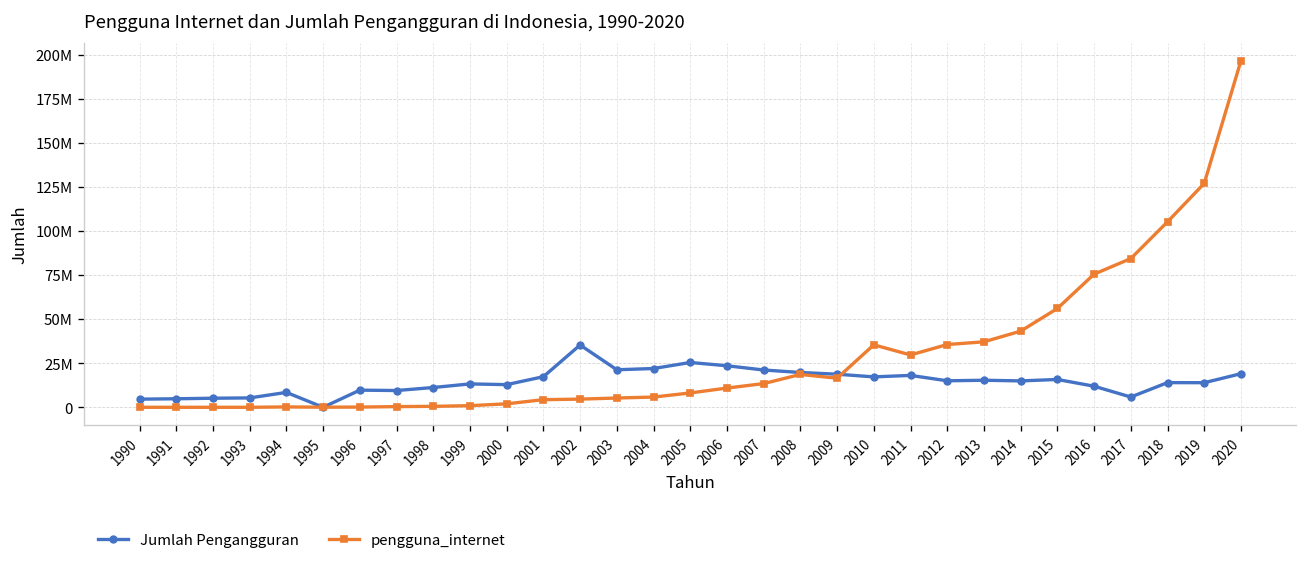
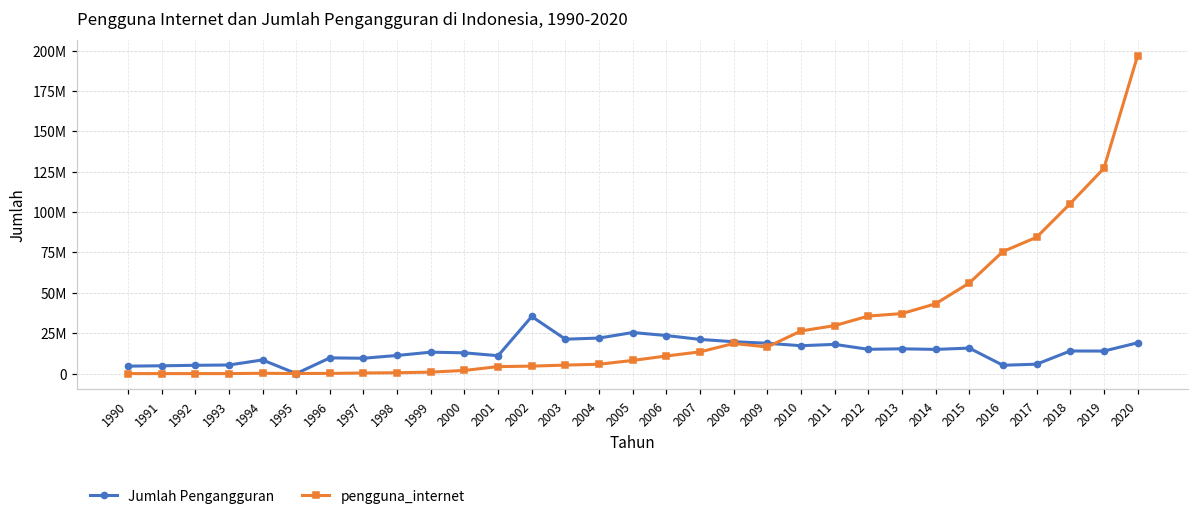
Jumlah Pengangguran, 2001: 17000000 -> 11000000
pengguna_internet, 2010: 35000000 -> 26000000
Jumlah Pengangguran, 2016: 12000000 -> 5000000
